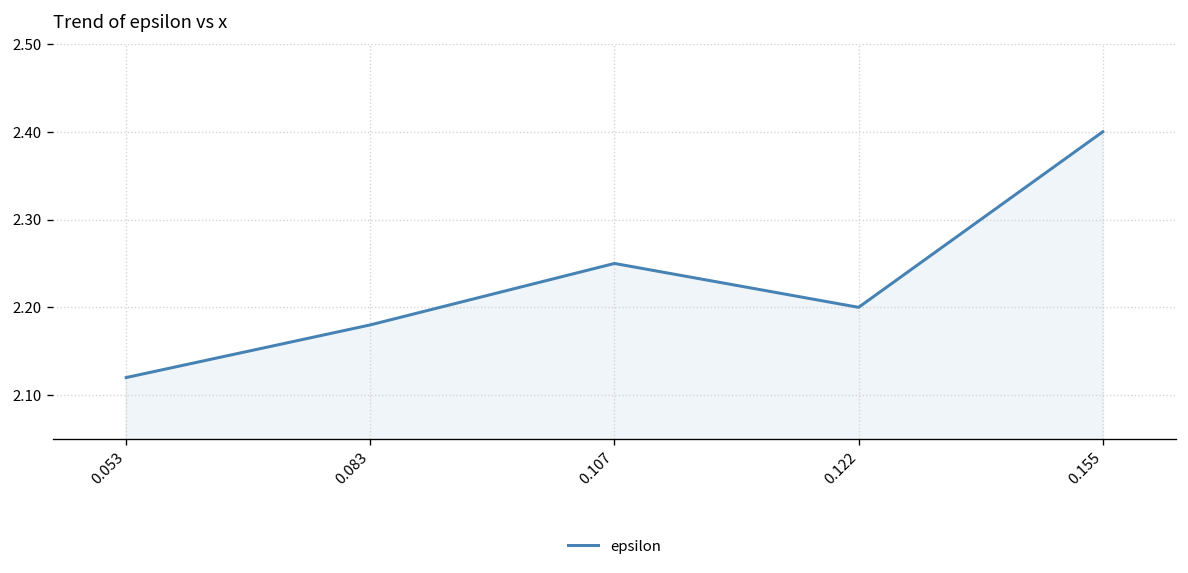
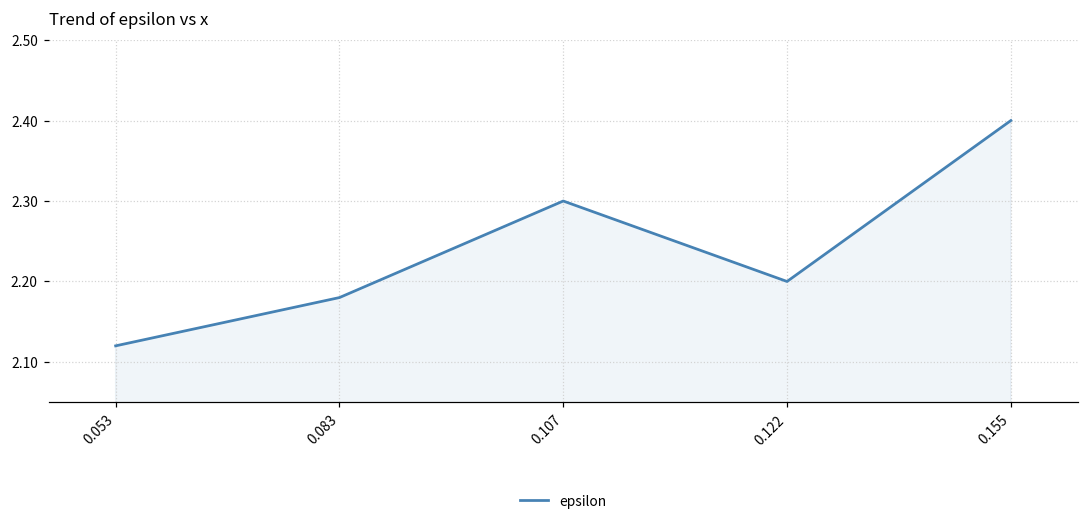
0.107: 2.25 -> 2.30
